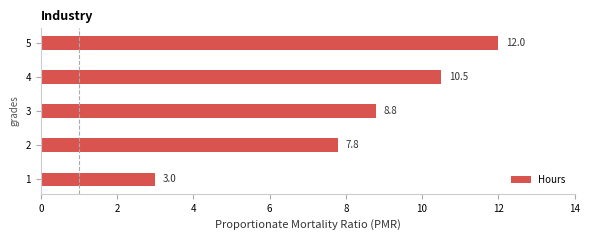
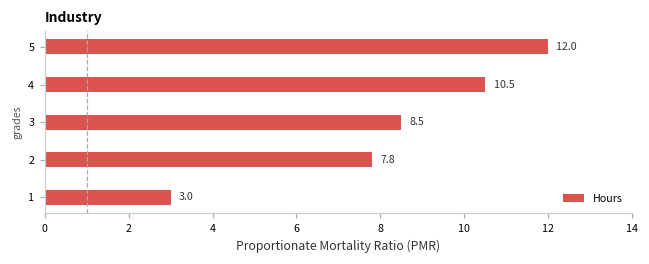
3: 8.8 -> 8.5
